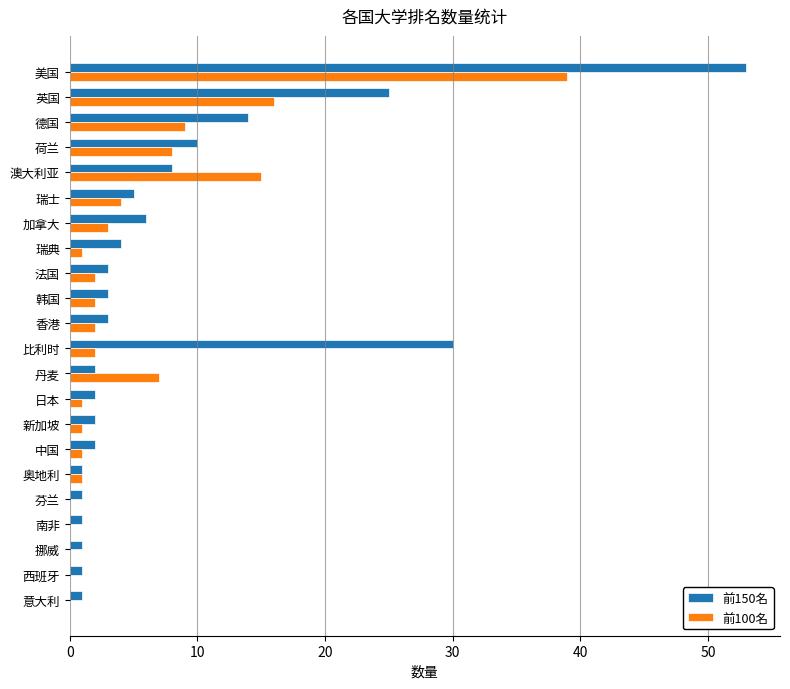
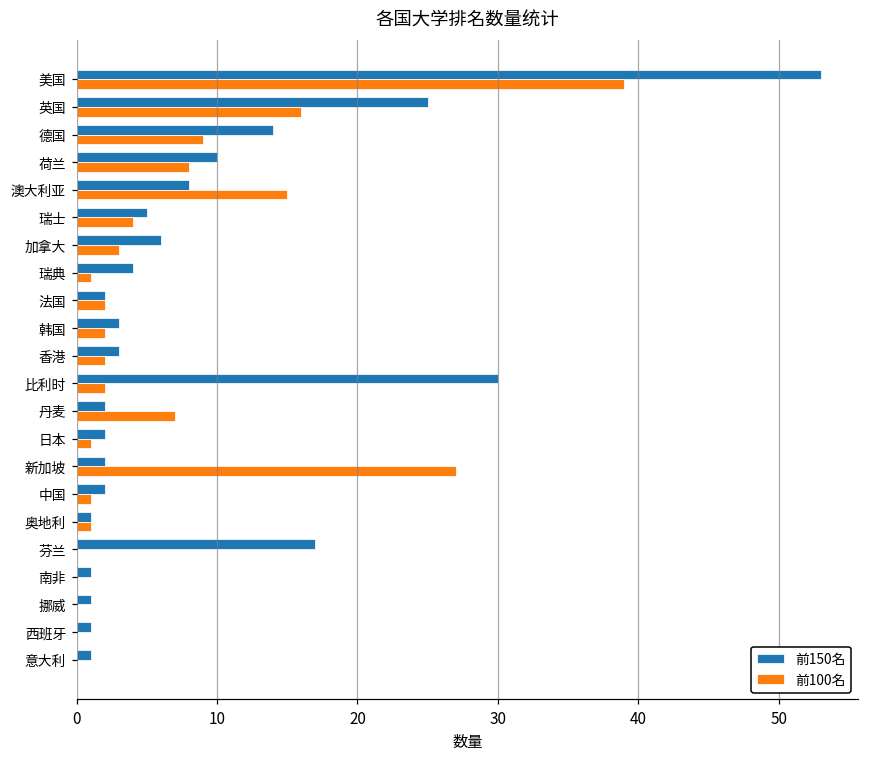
前150名, 法国: 3 -> 2
前100名, 新加坡: 1 -> 27
前150名, 芬兰: 1 -> 17
